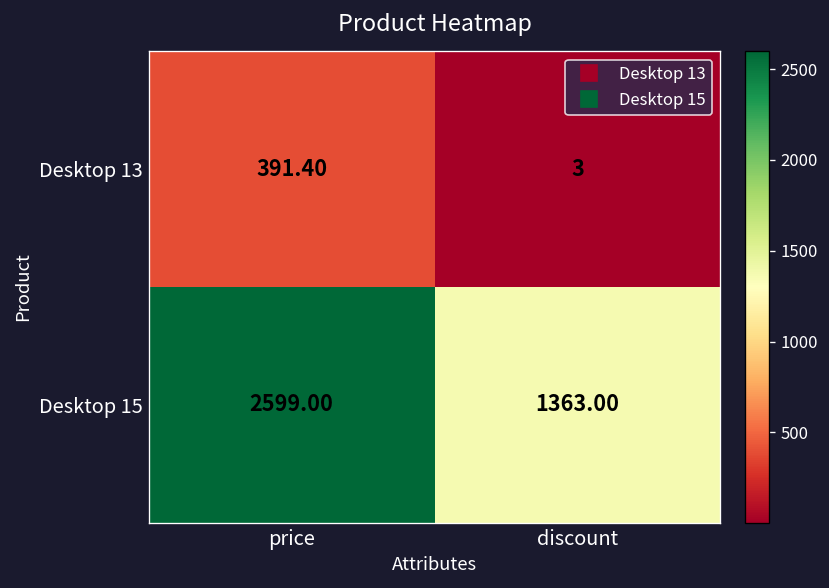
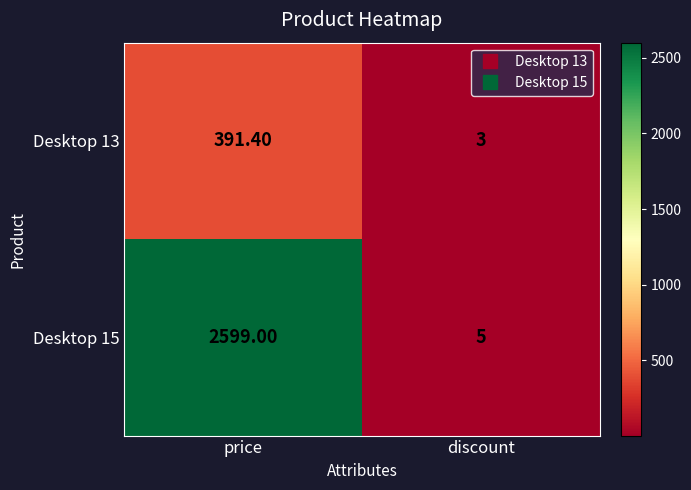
Desktop 15, discount: 1363.00 -> 5
